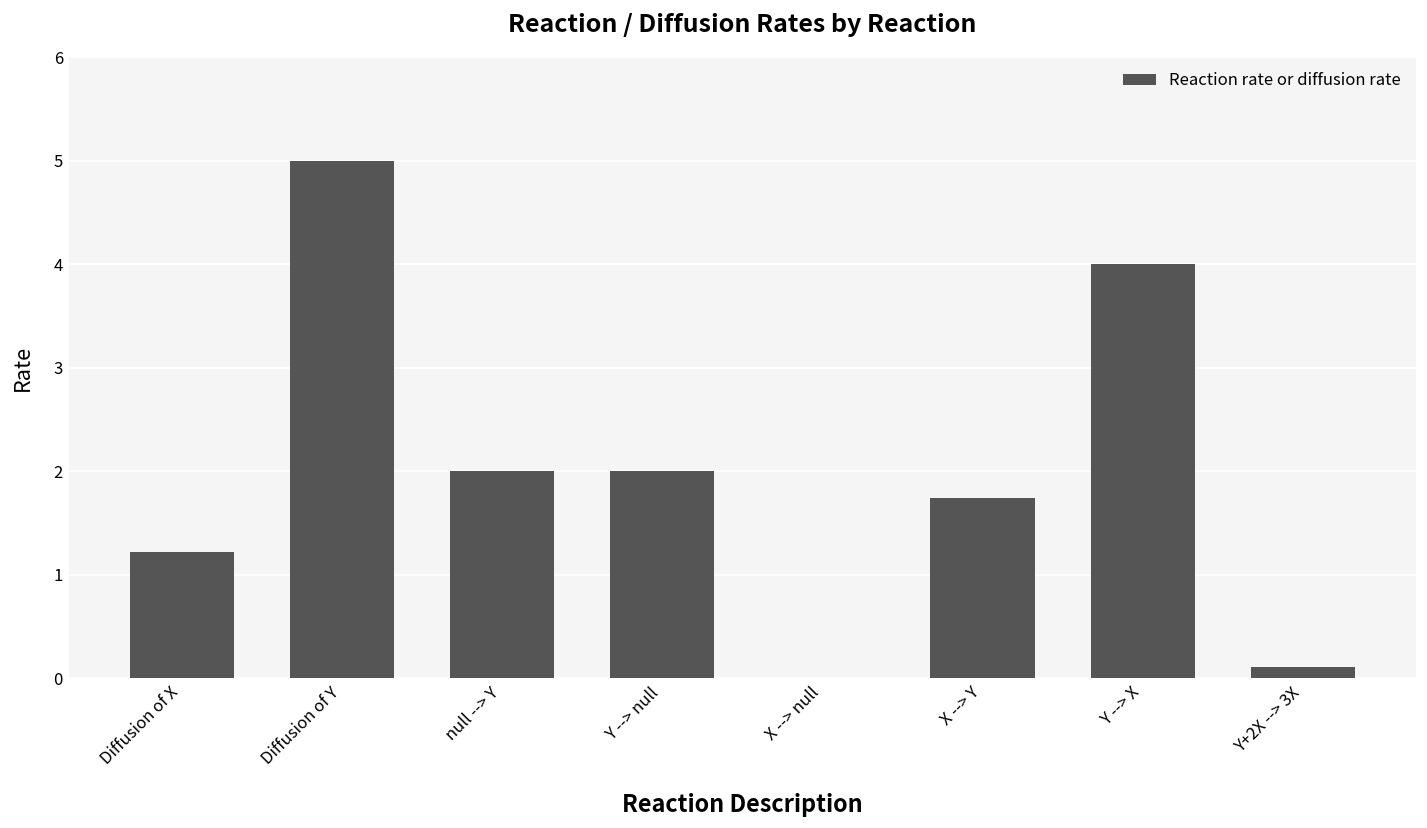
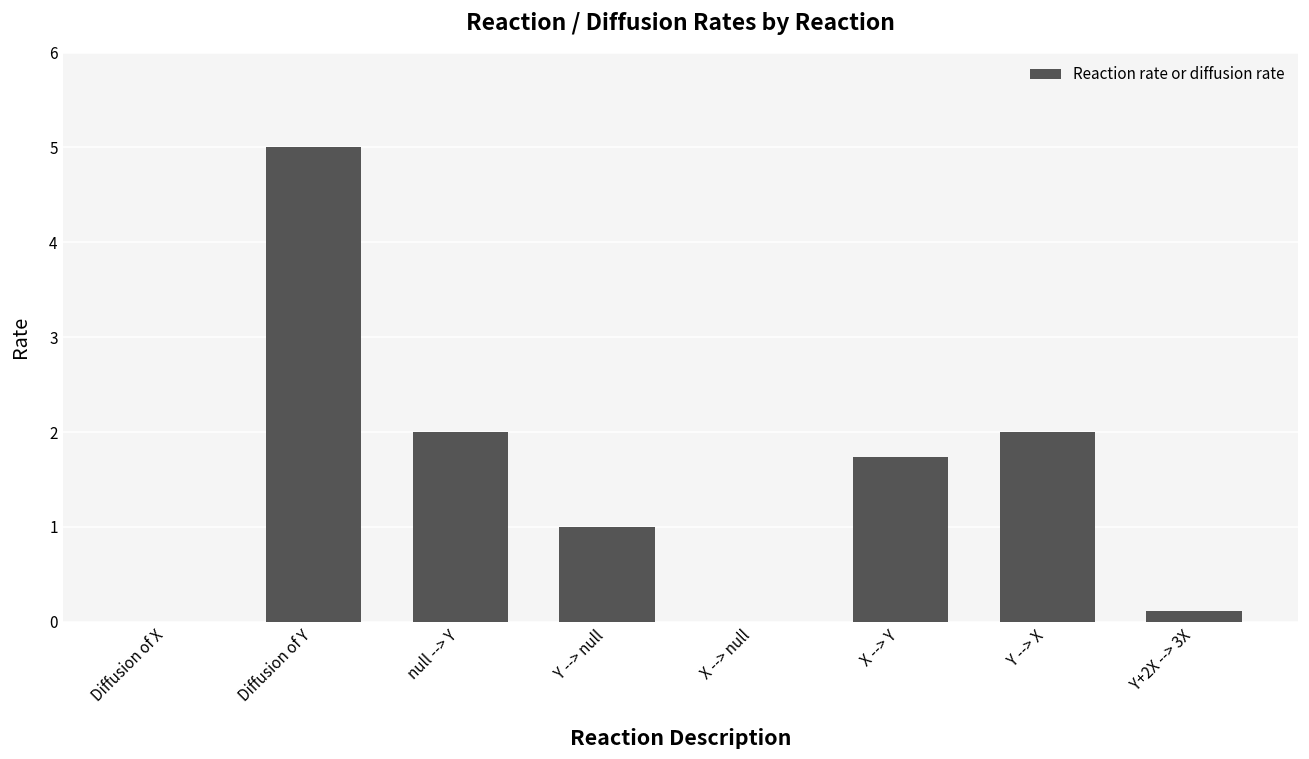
Diffusion of X: 1.2 -> 0.0
Y --> null: 2 -> 1
Y --> X: 4 -> 2
